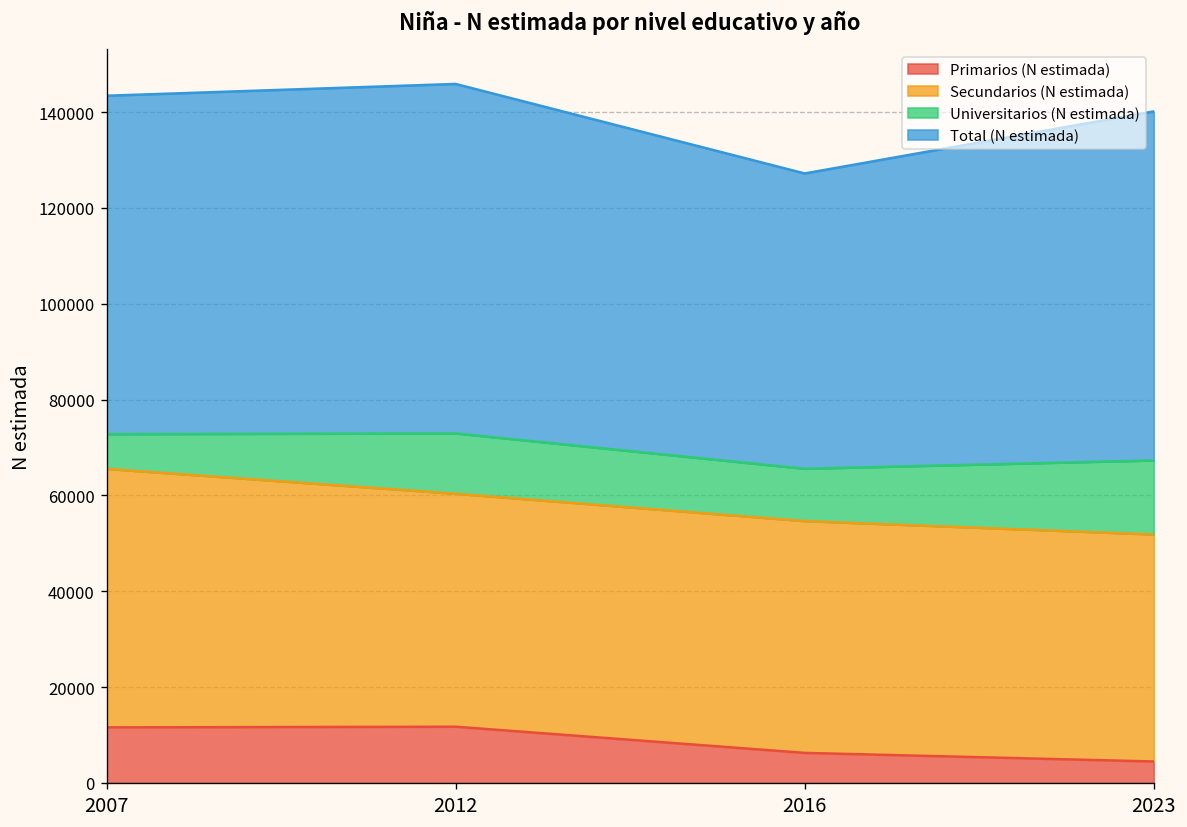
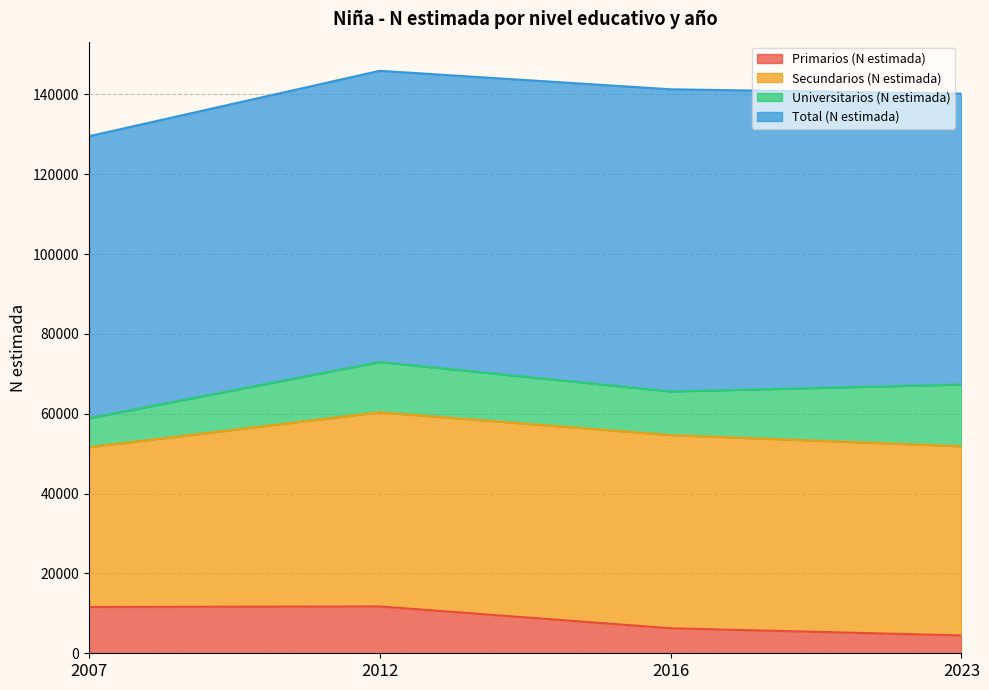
Secundarios (N estimada), 2007: 54000 -> 40000
Total (N estimada), 2016: 62000 -> 76000
